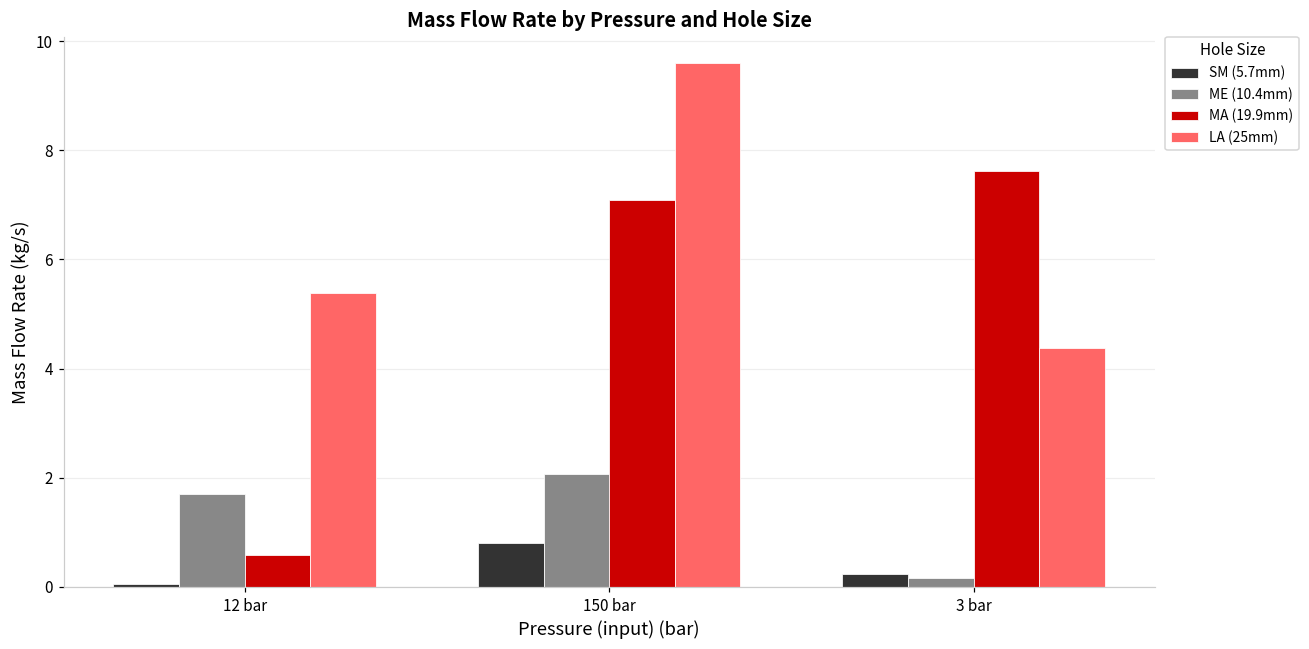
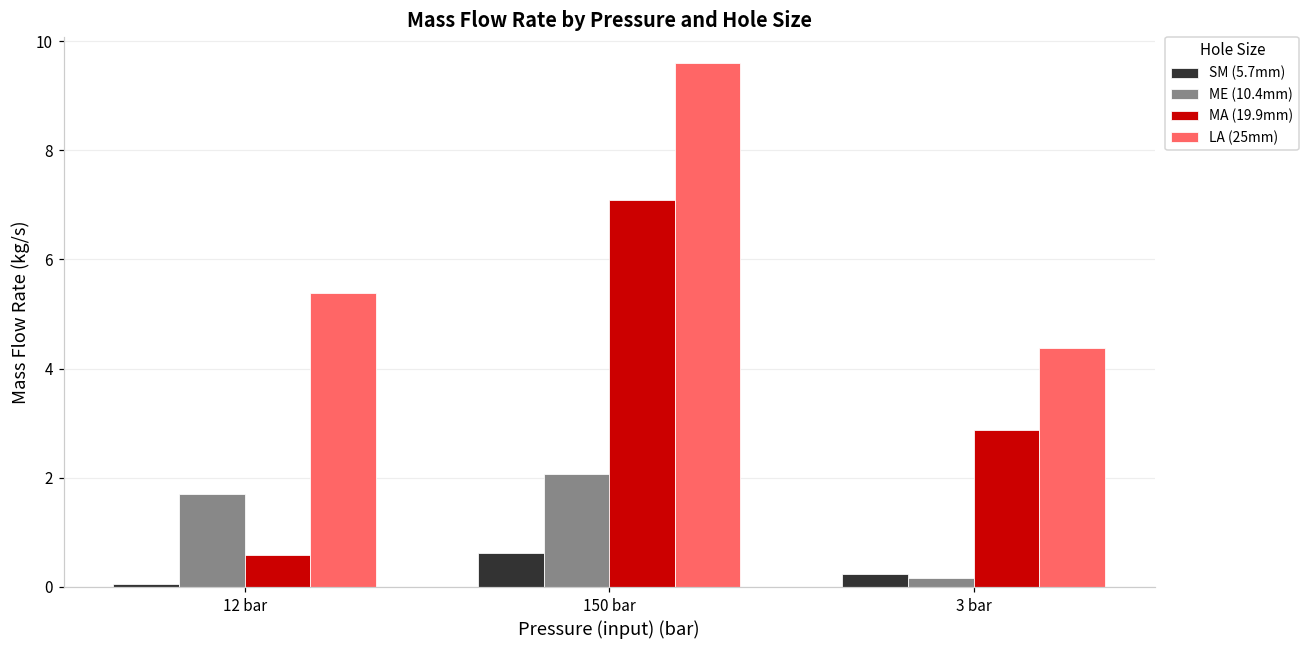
SM (5.7mm), 150 bar: 0.8 -> 0.6
MA (19.9mm), 3 bar: 7.6 -> 2.9
